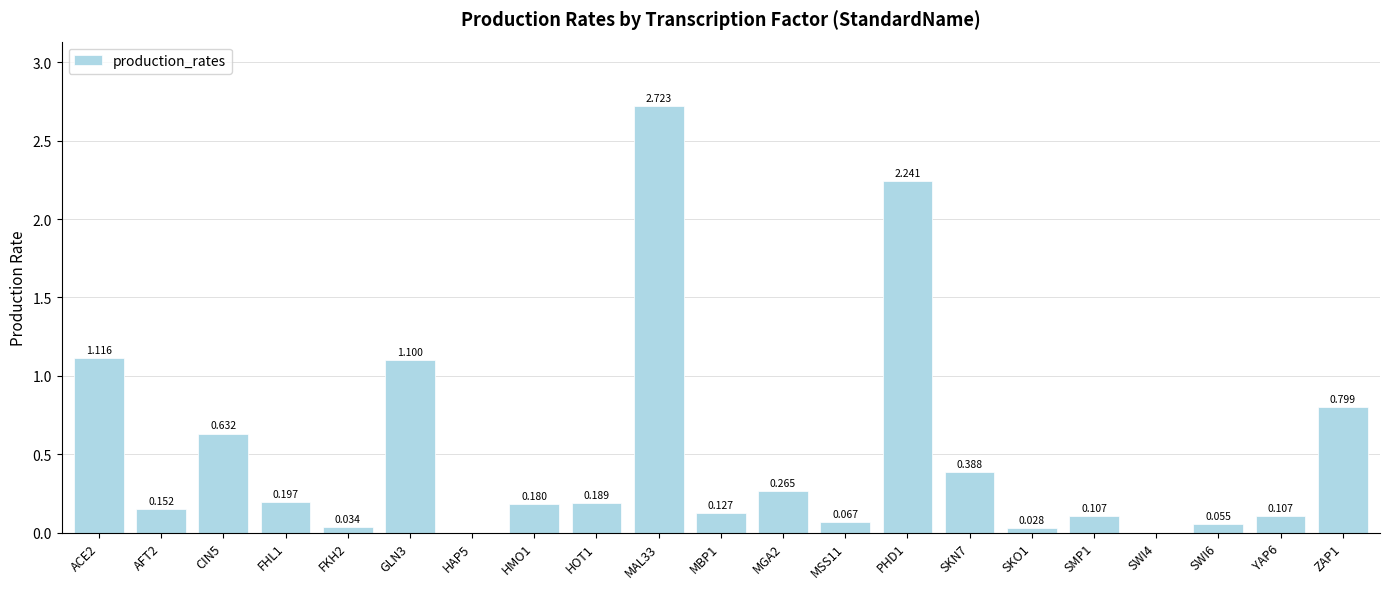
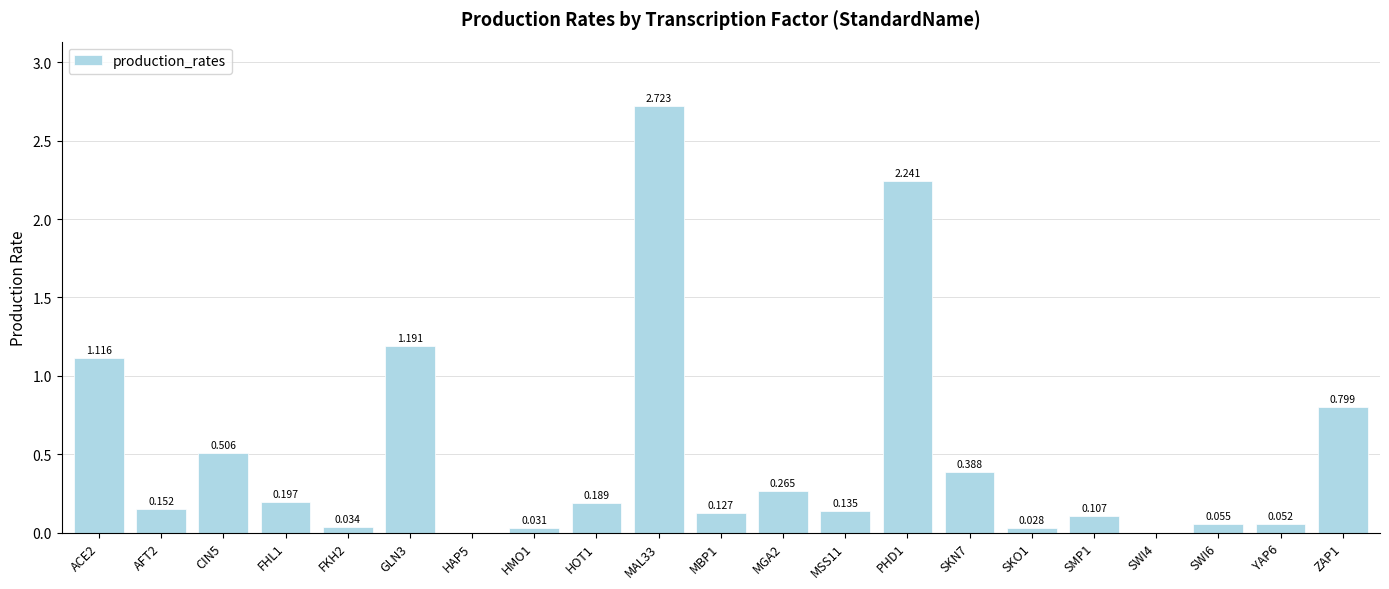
CIN5: 0.632 -> 0.506
GLN3: 1.100 -> 1.191
HMO1: 0.180 -> 0.031
MSS11: 0.067 -> 0.135
YAP6: 0.107 -> 0.052
